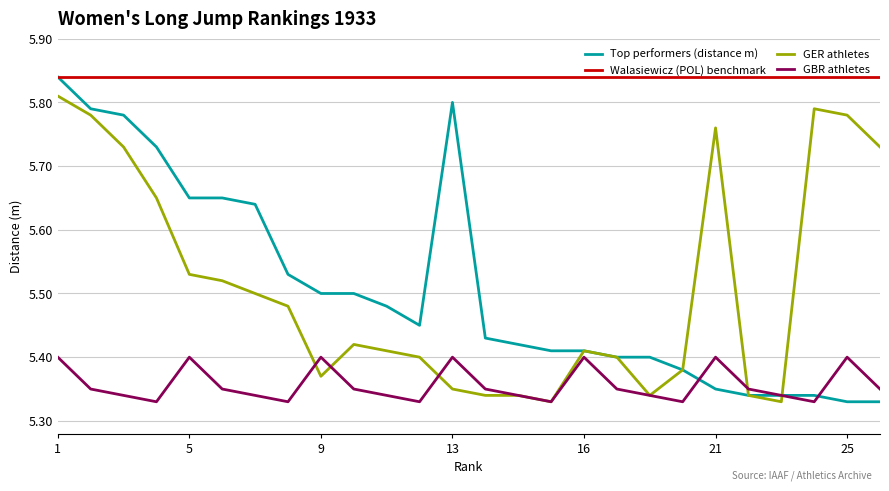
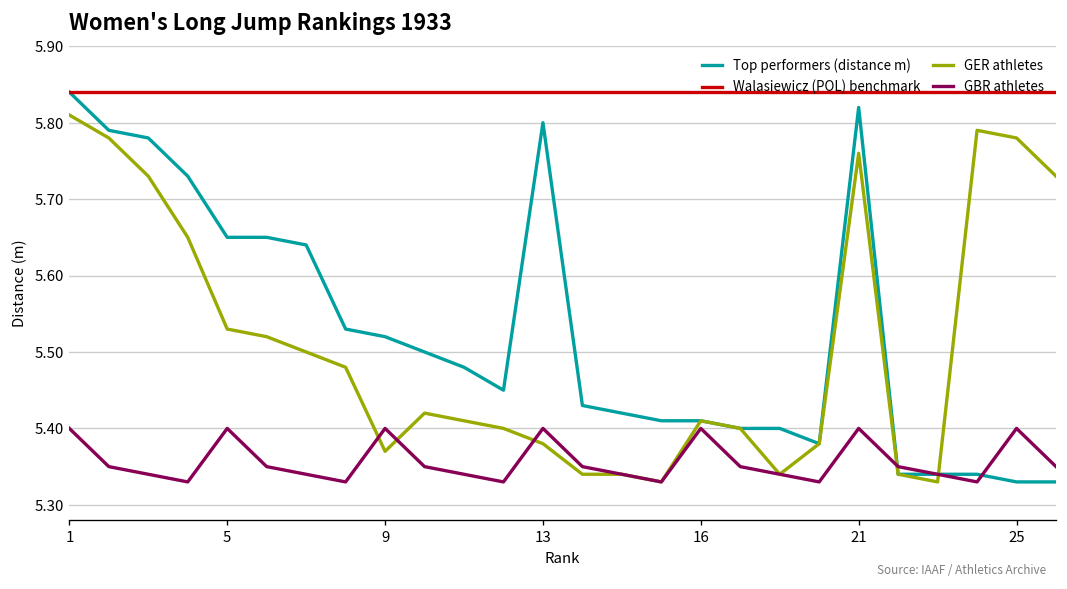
Top performers (distance m), 9: 5.50 -> 5.52
GER athletes, 13: 5.35 -> 5.38
Top performers (distance m), 21: 5.35 -> 5.82
